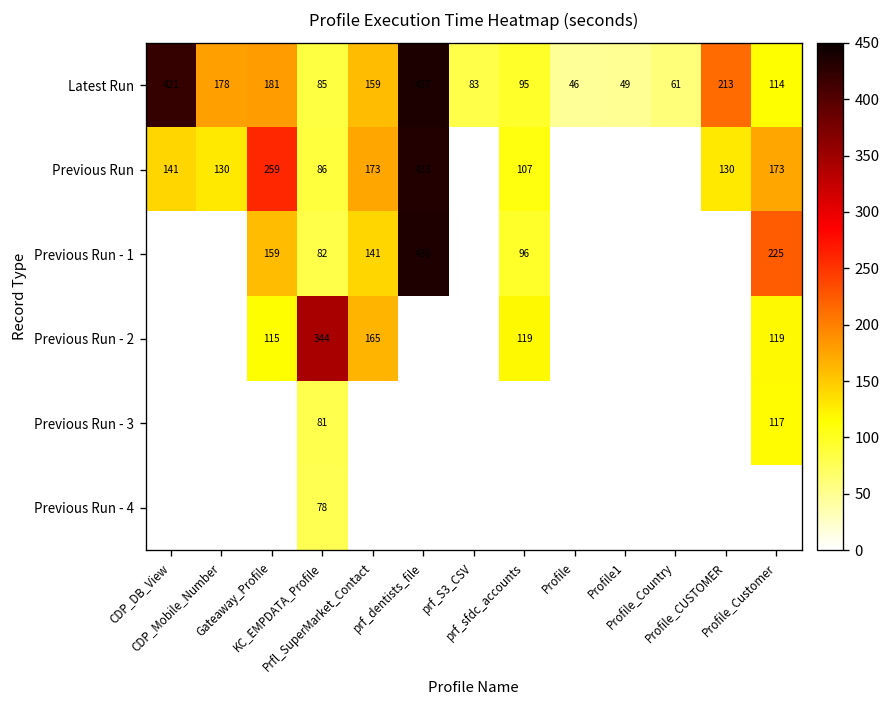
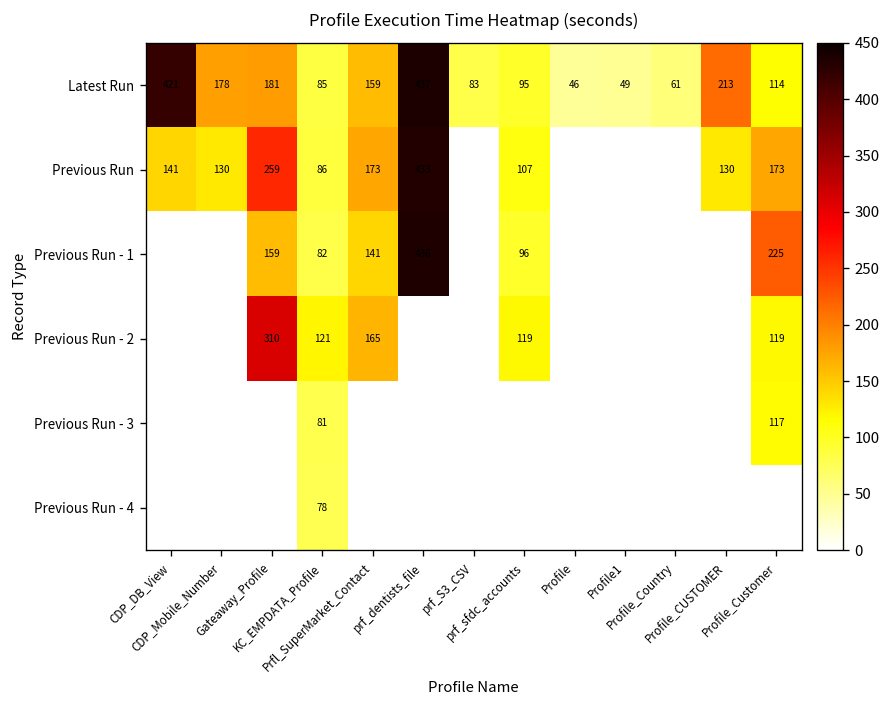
Previous Run - 2, Gateaway_Profile: 115 -> 310
Previous Run - 2, KC_EMPDATA_Profile: 344 -> 121
